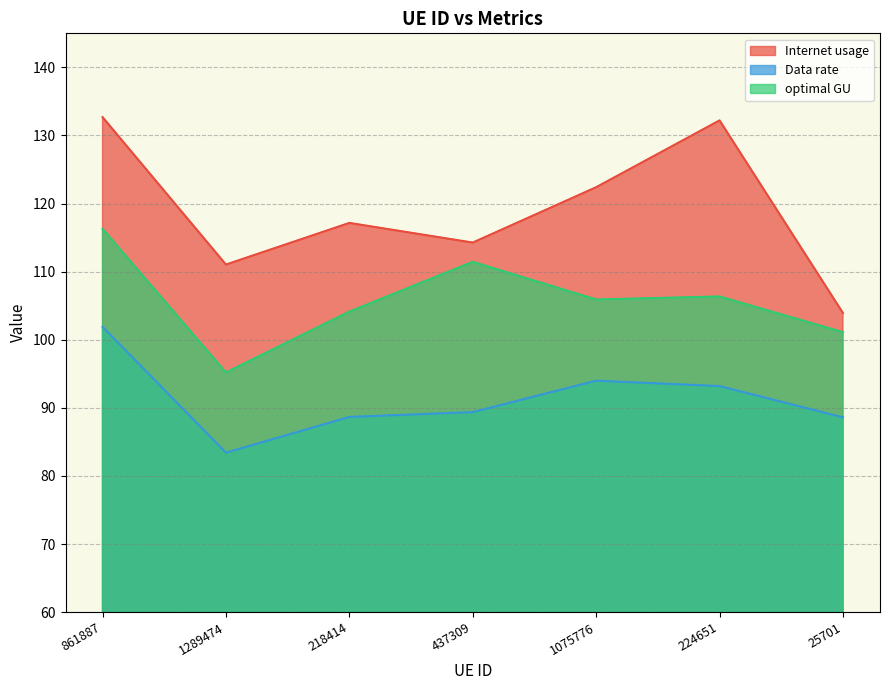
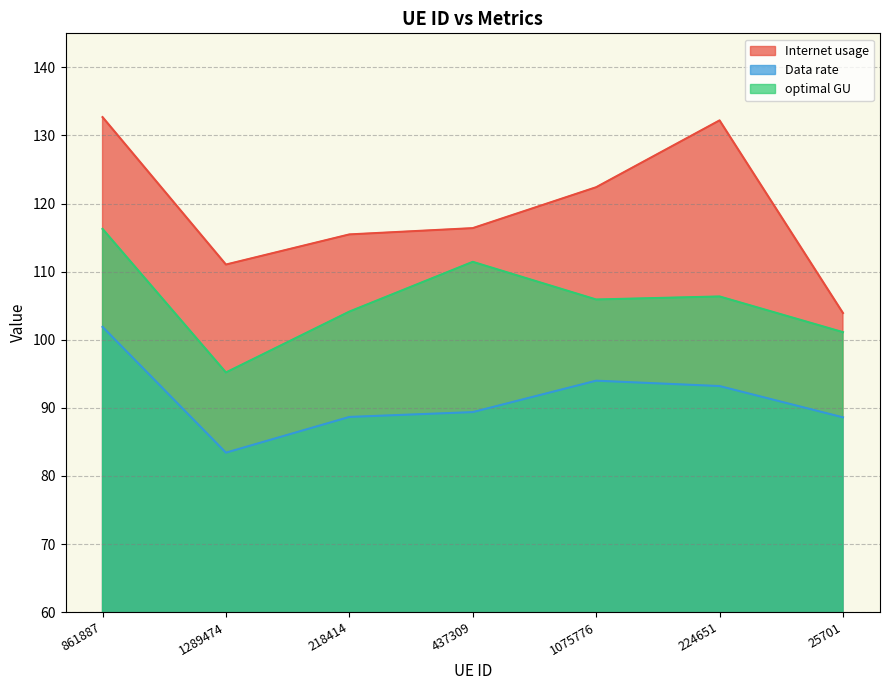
Internet usage, 218414: 117 -> 115
Internet usage, 437309: 114 -> 116
